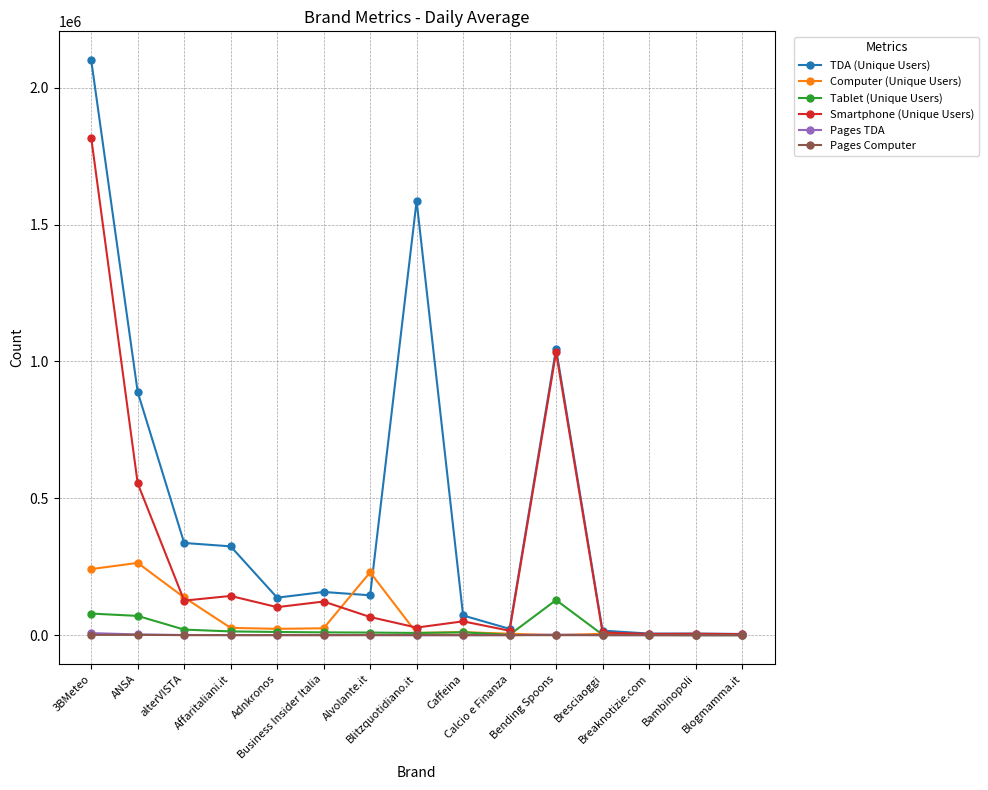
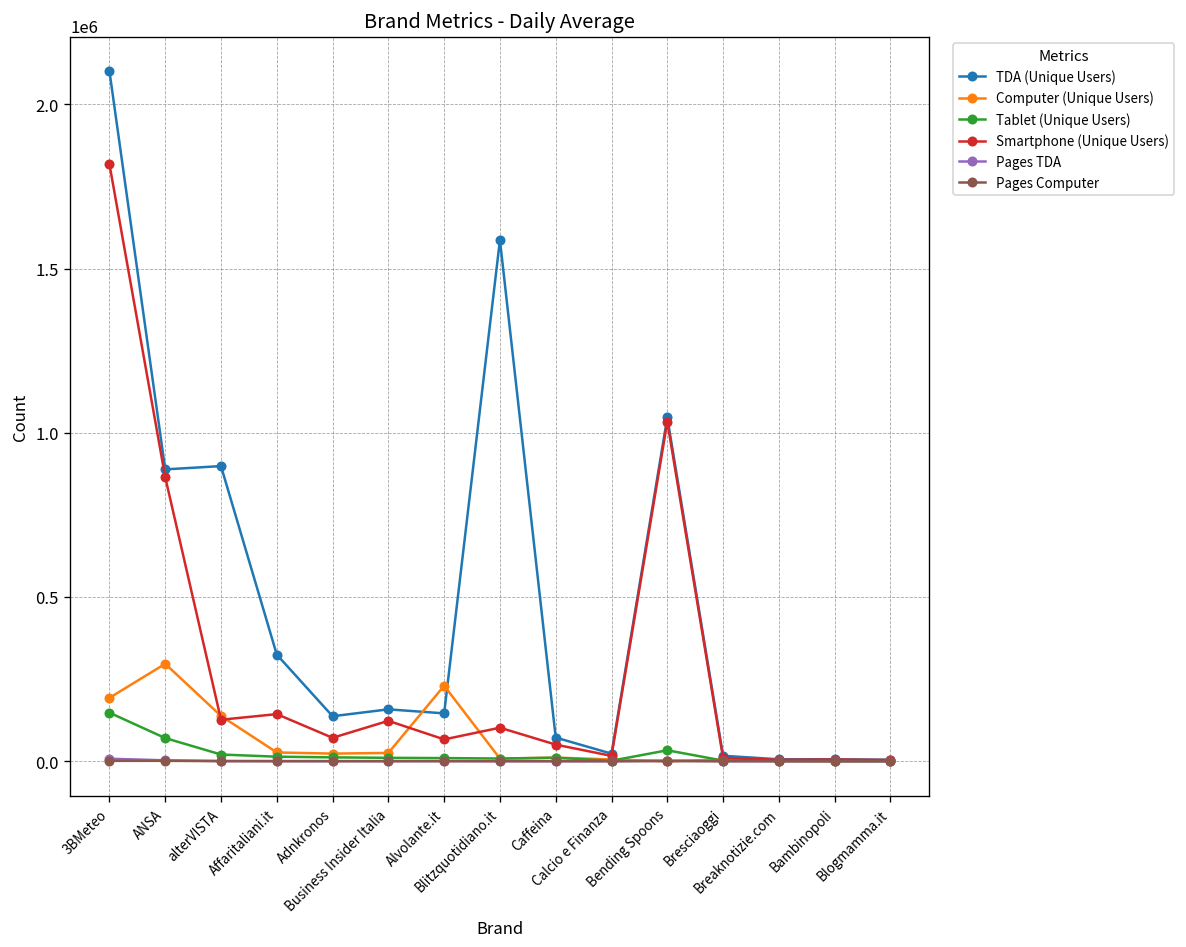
Computer (Unique Users), 3BMeteo: 240000 -> 190000
Tablet (Unique Users), 3BMeteo: 80000 -> 150000
Computer (Unique Users), ANSA: 260000 -> 300000
Smartphone (Unique Users), ANSA: 550000 -> 860000
TDA (Unique Users), alterVISTA: 340000 -> 900000
Smartphone (Unique Users), Adnkronos: 100000 -> 70000
Smartphone (Unique Users), Blitzquotidiano.it: 30000 -> 100000
Tablet (Unique Users), Bending Spoons: 130000 -> 30000
